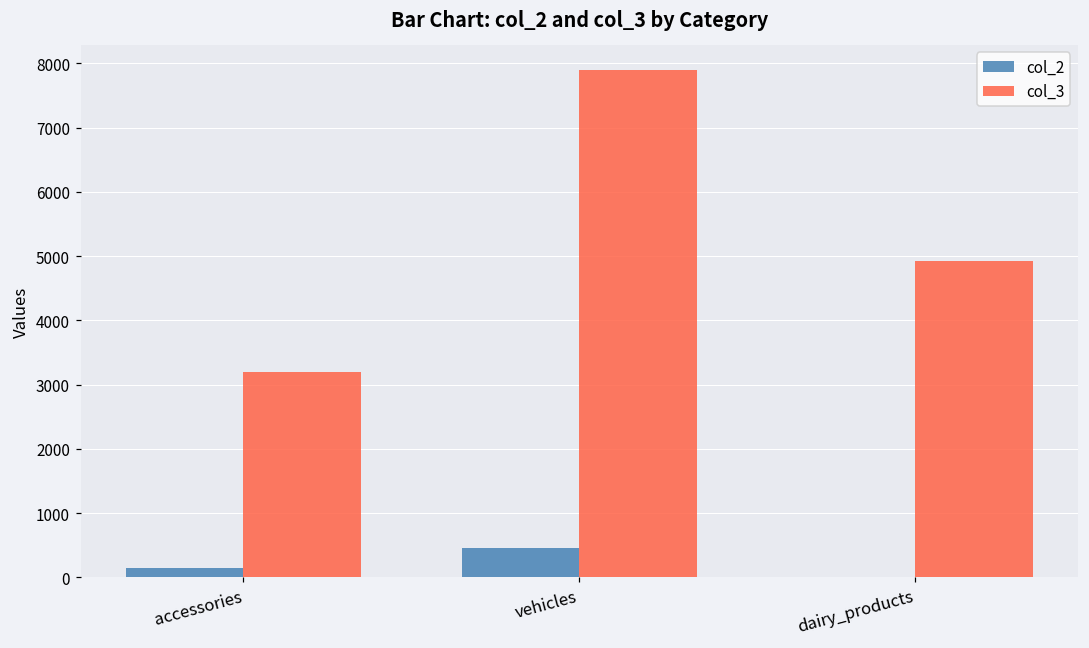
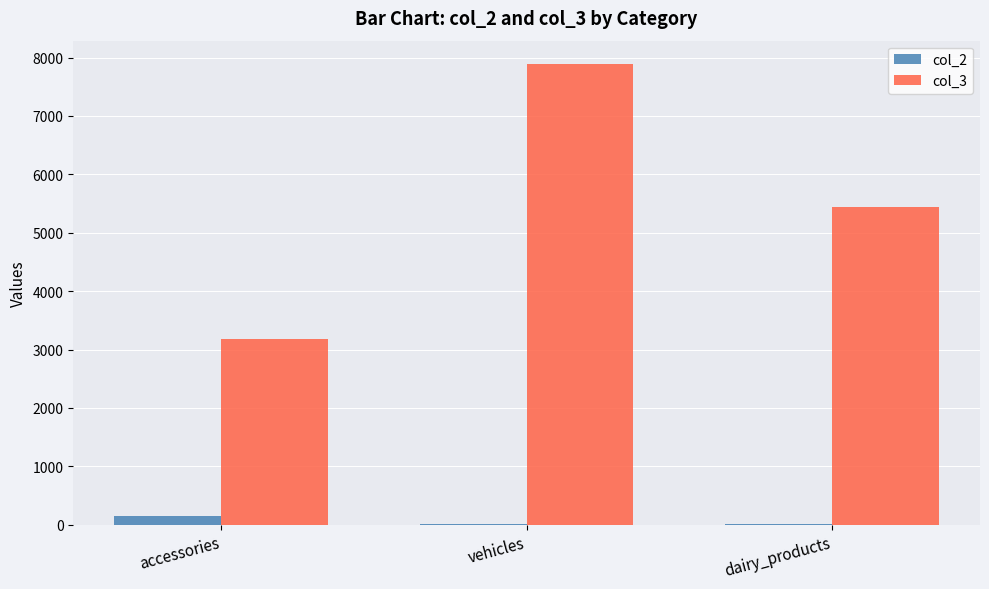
col_2, vehicles: 500 -> 0
col_3, dairy_products: 4900 -> 5400
